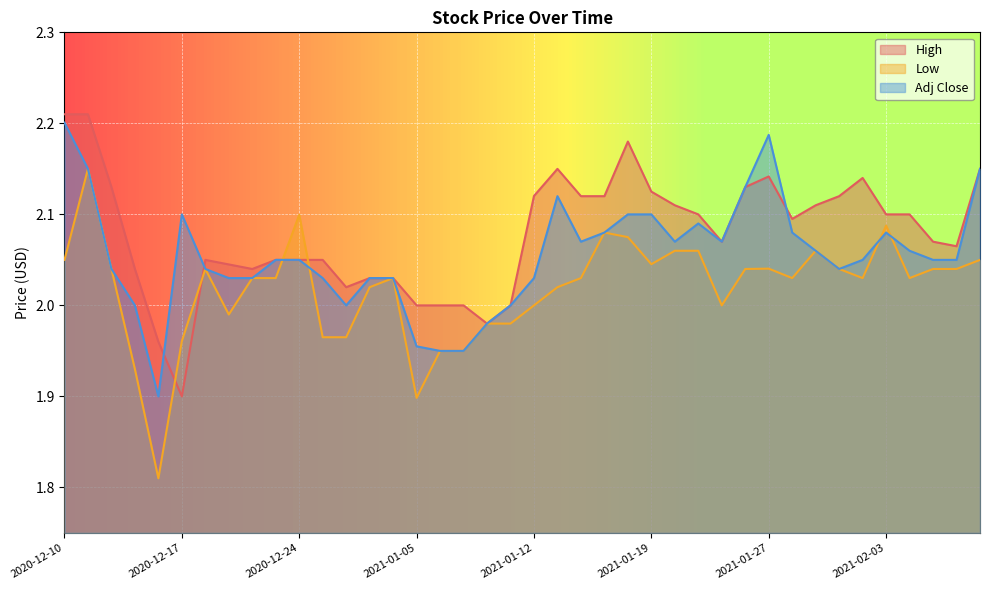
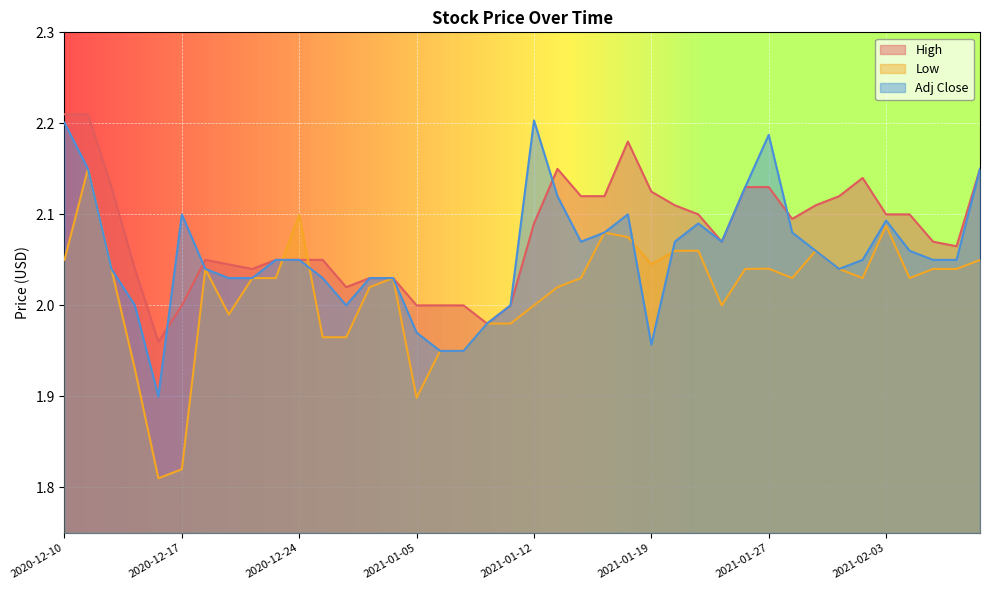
High, 2020-12-17: 1.9 -> 2.0
Low, 2020-12-17: 1.96 -> 1.82
Adj Close, 2021-01-05: 1.96 -> 1.97
High, 2021-01-12: 2.12 -> 2.09
Adj Close, 2021-01-12: 2.03 -> 2.20
Adj Close, 2021-01-19: 2.10 -> 1.96
High, 2021-01-27: 2.14 -> 2.13
Adj Close, 2021-02-03: 2.08 -> 2.09
